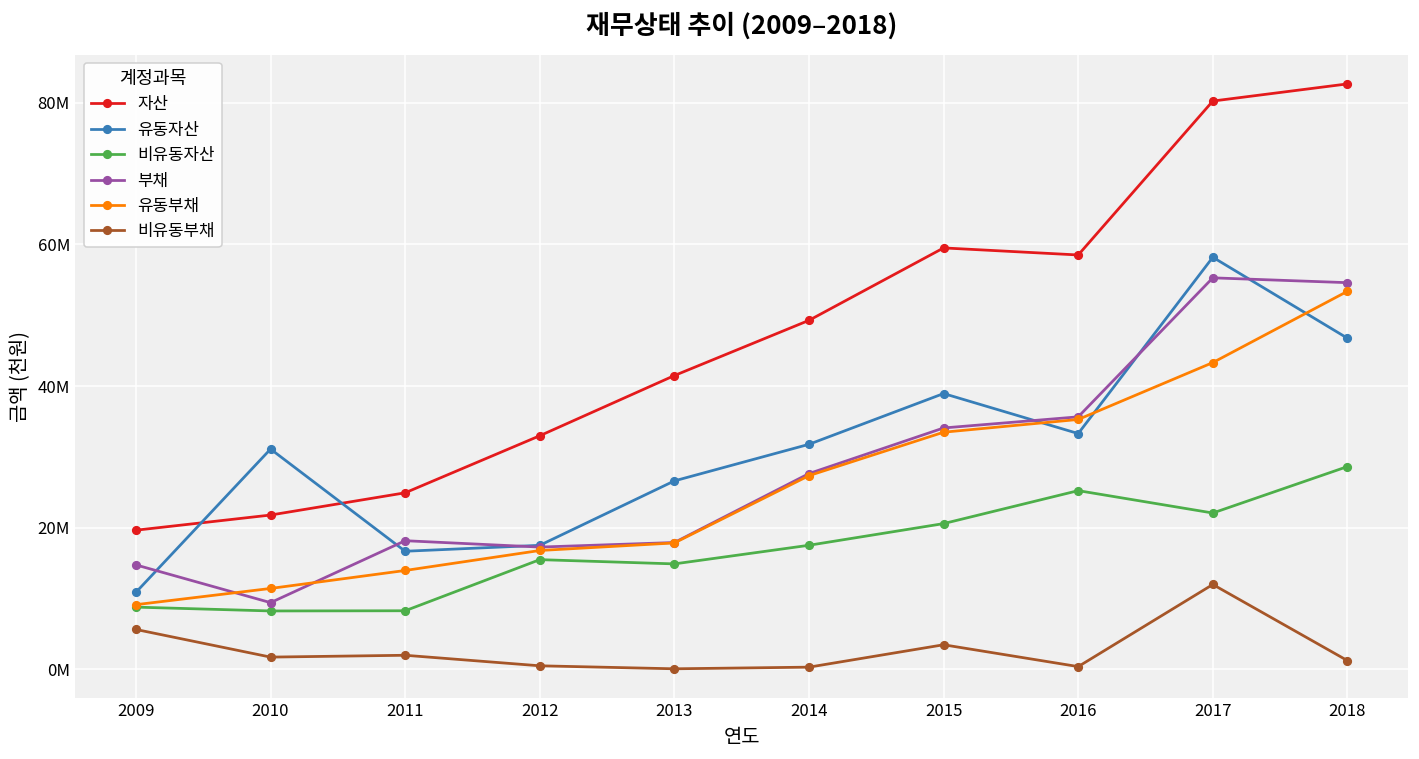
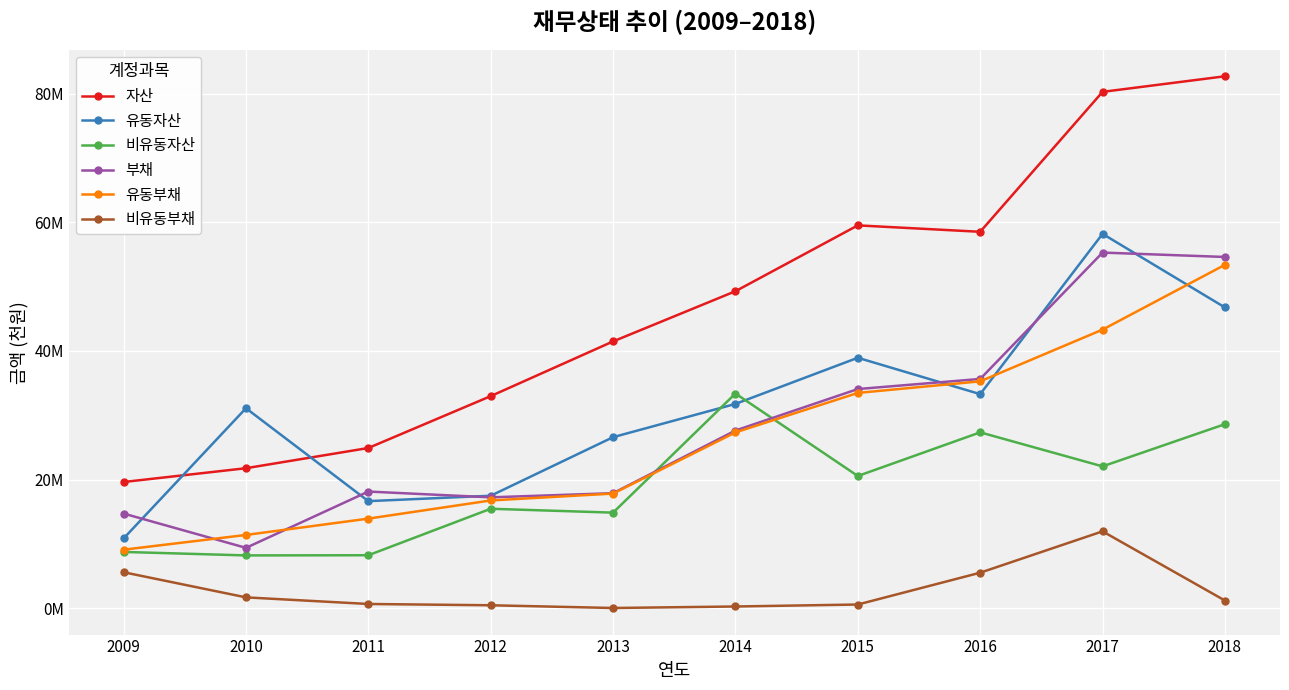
비유동부채, 2011: 2000000 -> 1000000
비유동자산, 2014: 18000000 -> 33000000
비유동부채, 2015: 3000000 -> 1000000
비유동자산, 2016: 25000000 -> 27000000
비유동부채, 2016: 0 -> 6000000
